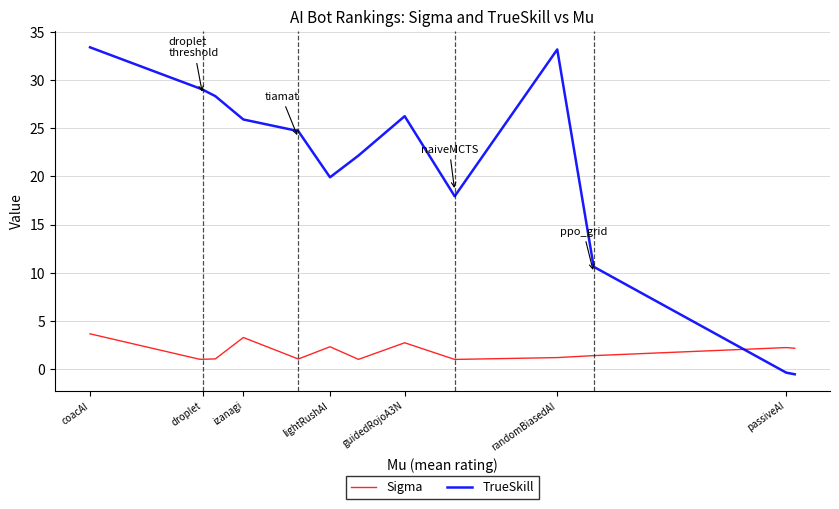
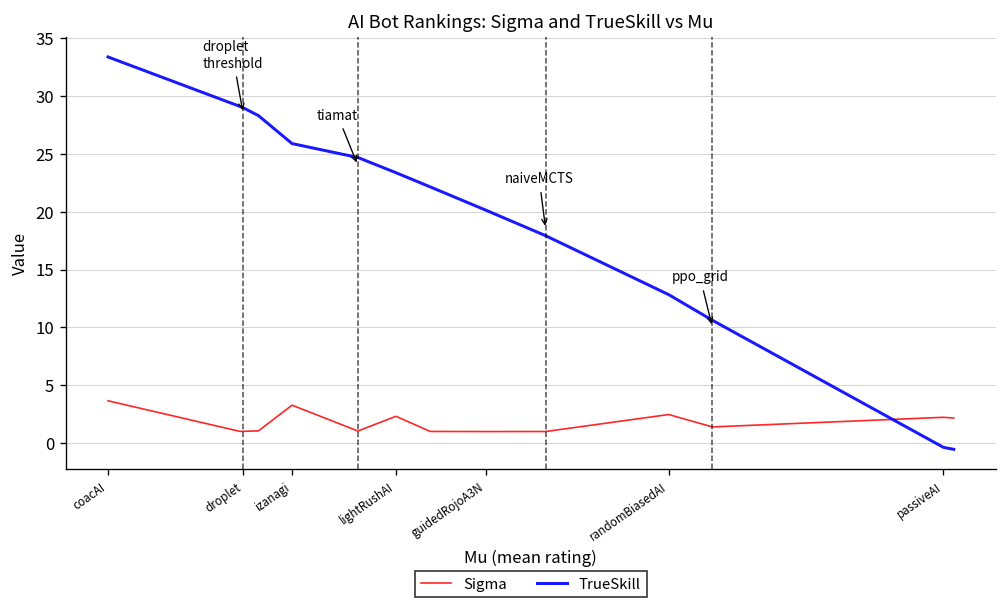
TrueSkill, lightRushAI: 20 -> 23
Sigma, guidedRojoA3N: 3 -> 1
TrueSkill, guidedRojoA3N: 26 -> 20
Sigma, randomBiasedAI: 1 -> 2
TrueSkill, randomBiasedAI: 33 -> 13
